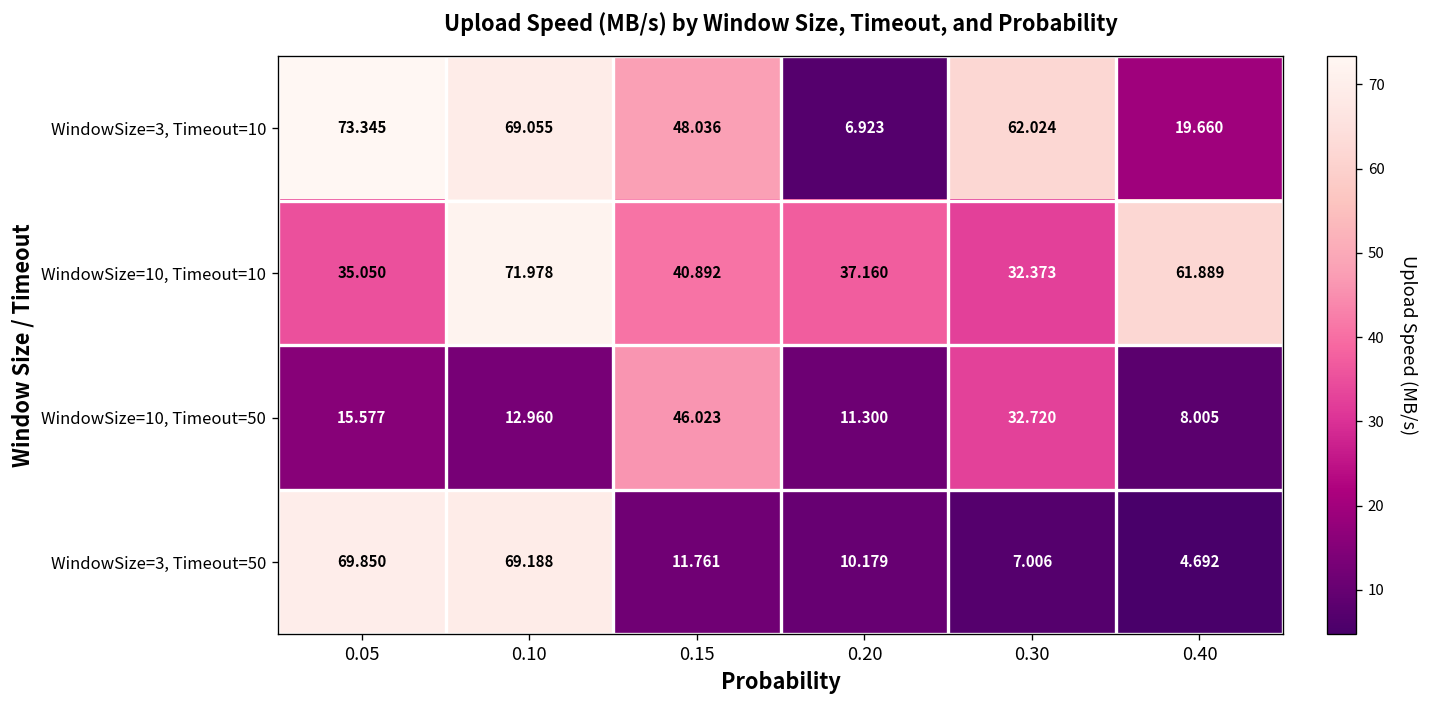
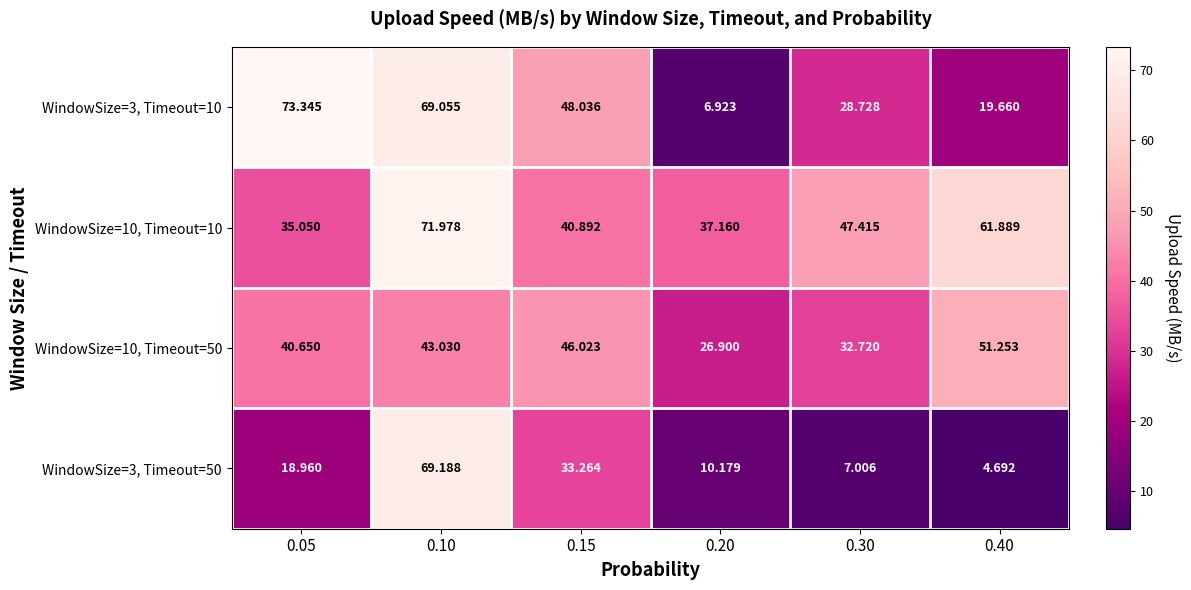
WindowSize=3, Timeout=10, 0.30: 62.024 -> 28.728
WindowSize=10, Timeout=10, 0.30: 32.373 -> 47.415
WindowSize=10, Timeout=50, 0.05: 15.577 -> 40.650
WindowSize=10, Timeout=50, 0.10: 12.960 -> 43.030
WindowSize=10, Timeout=50, 0.20: 11.300 -> 26.900
WindowSize=10, Timeout=50, 0.40: 8.005 -> 51.253
WindowSize=3, Timeout=50, 0.05: 69.850 -> 18.960
WindowSize=3, Timeout=50, 0.15: 11.761 -> 33.264
